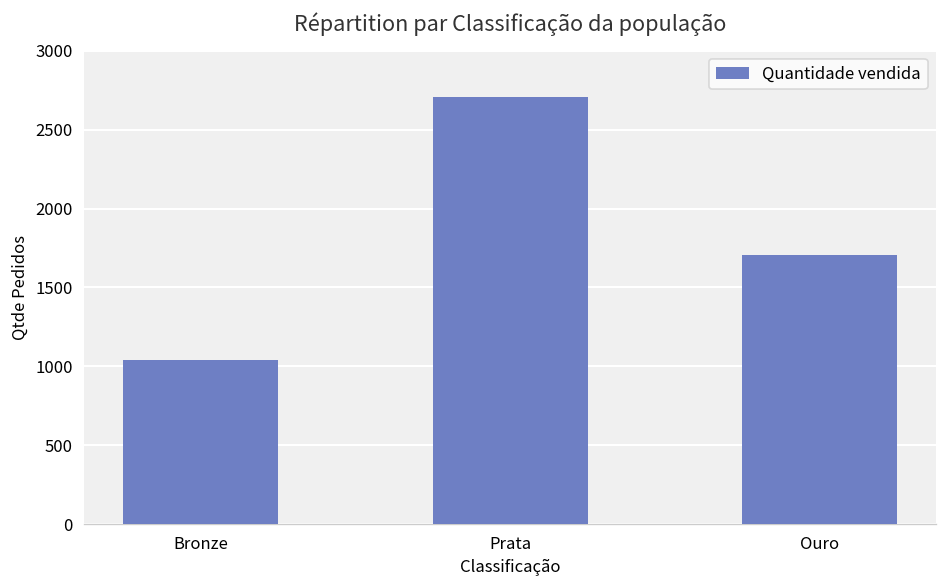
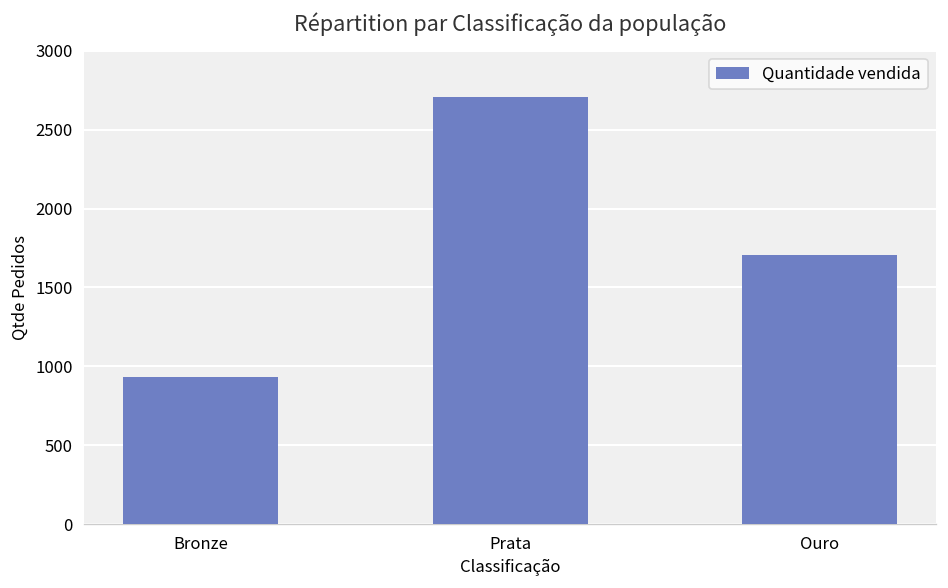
Bronze: 1040 -> 930
